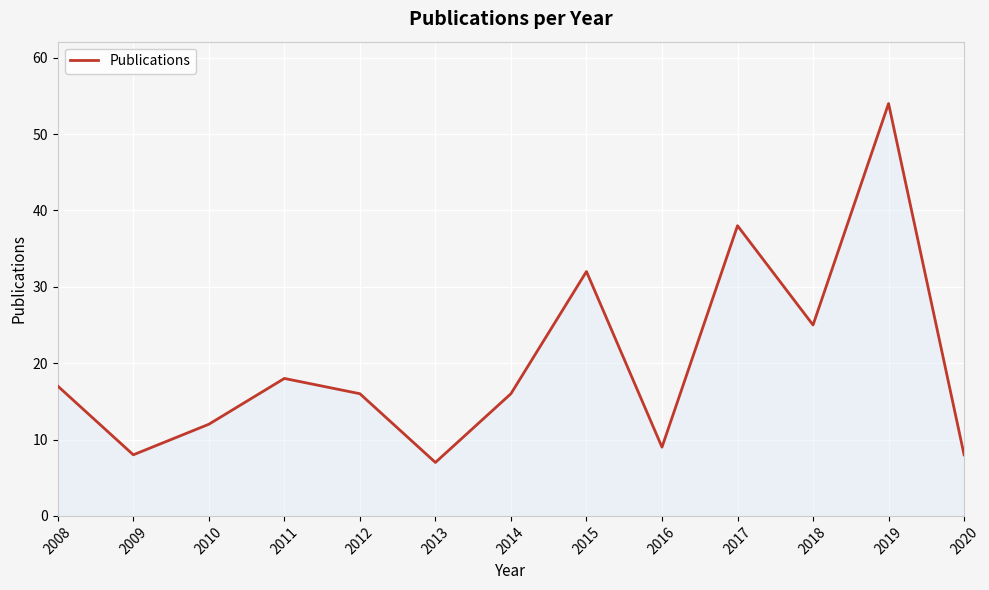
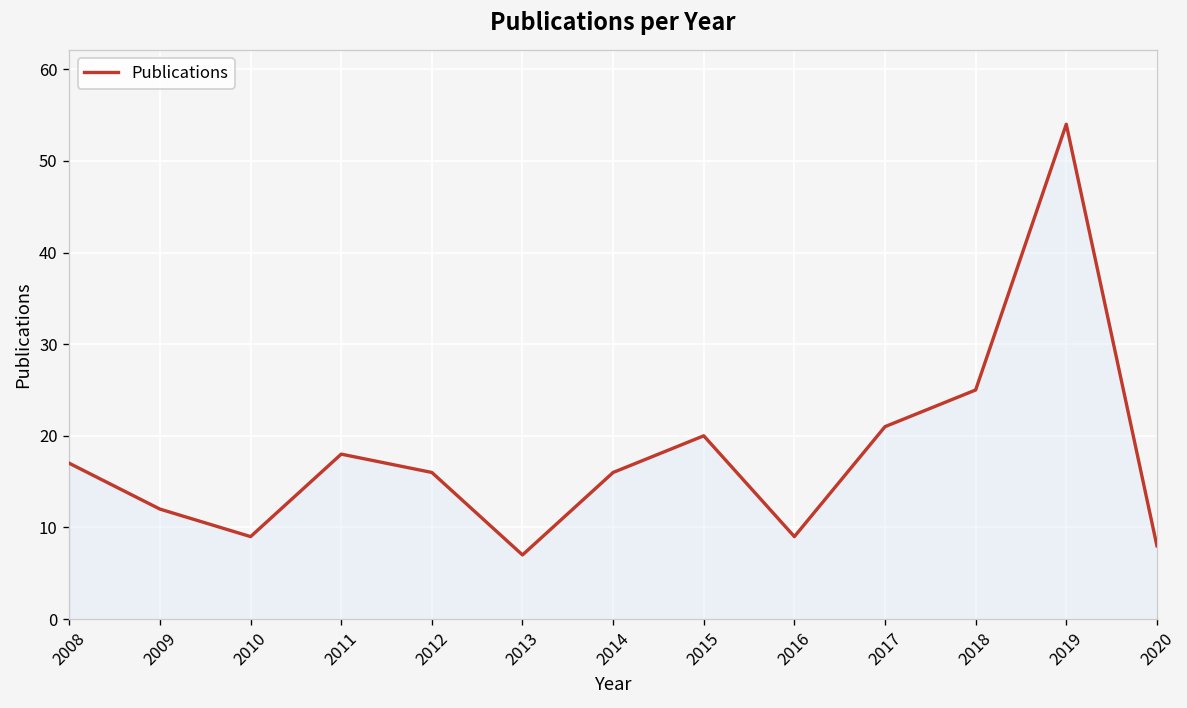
2009: 8 -> 12
2010: 12 -> 9
2015: 32 -> 20
2017: 38 -> 21
